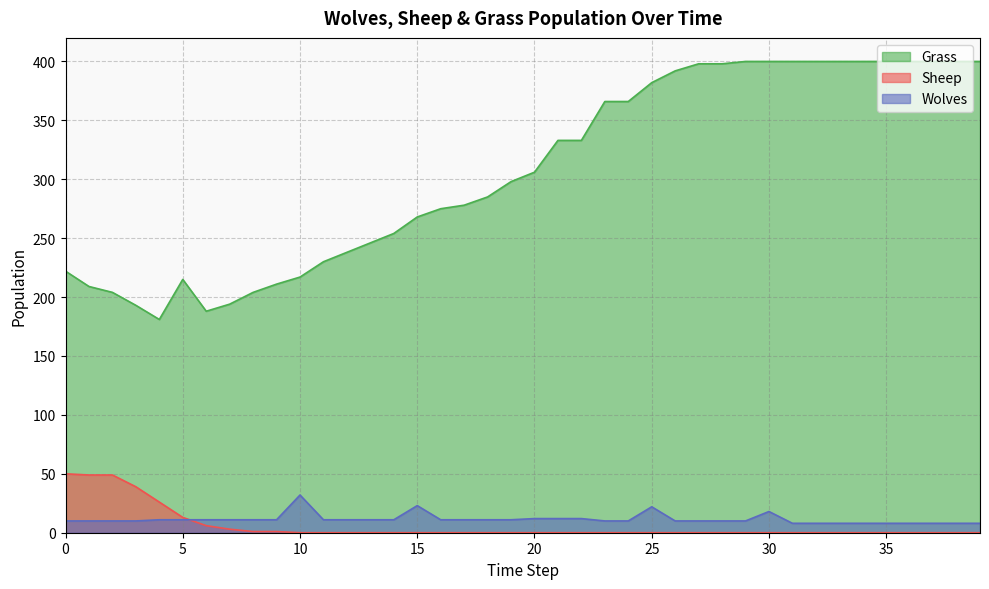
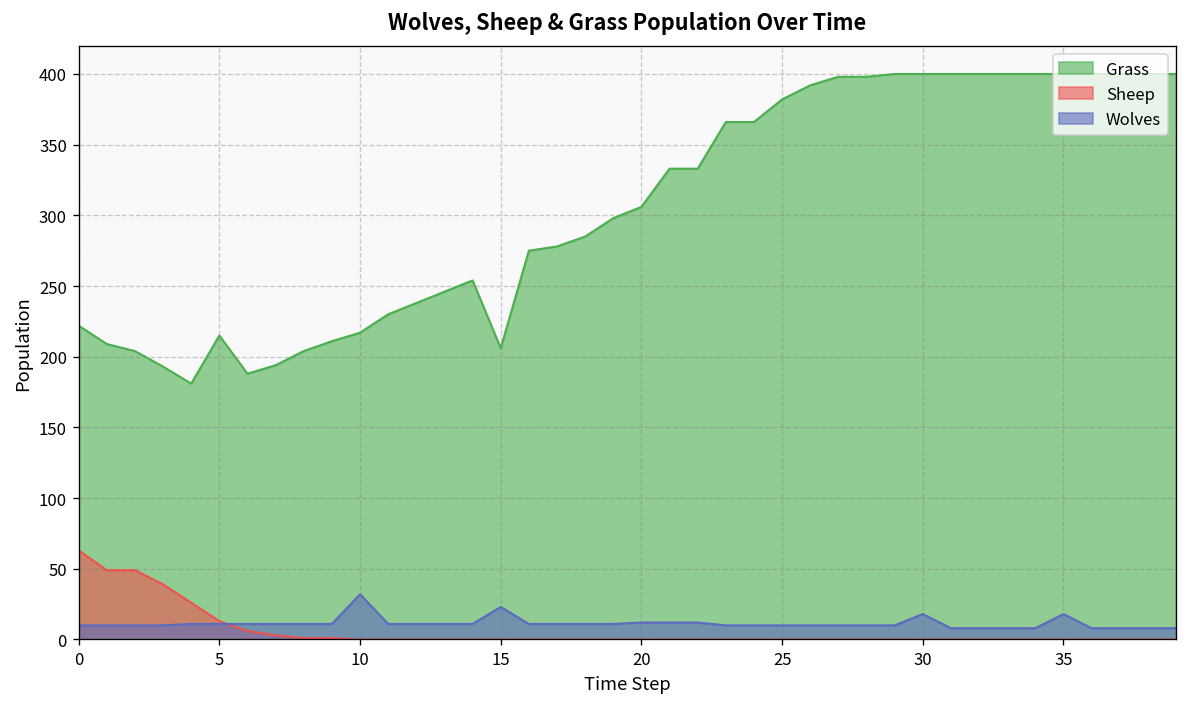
Sheep, 0: 50 -> 63
Grass, 15: 268 -> 206
Wolves, 25: 22 -> 10
Wolves, 35: 8 -> 18
